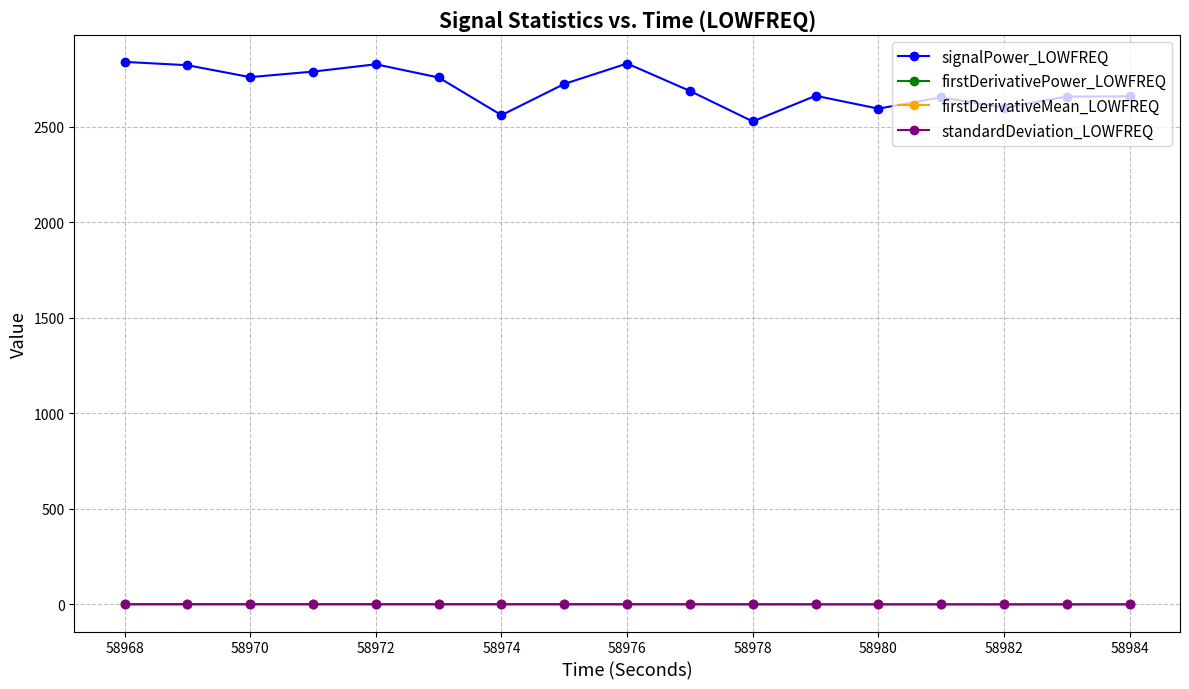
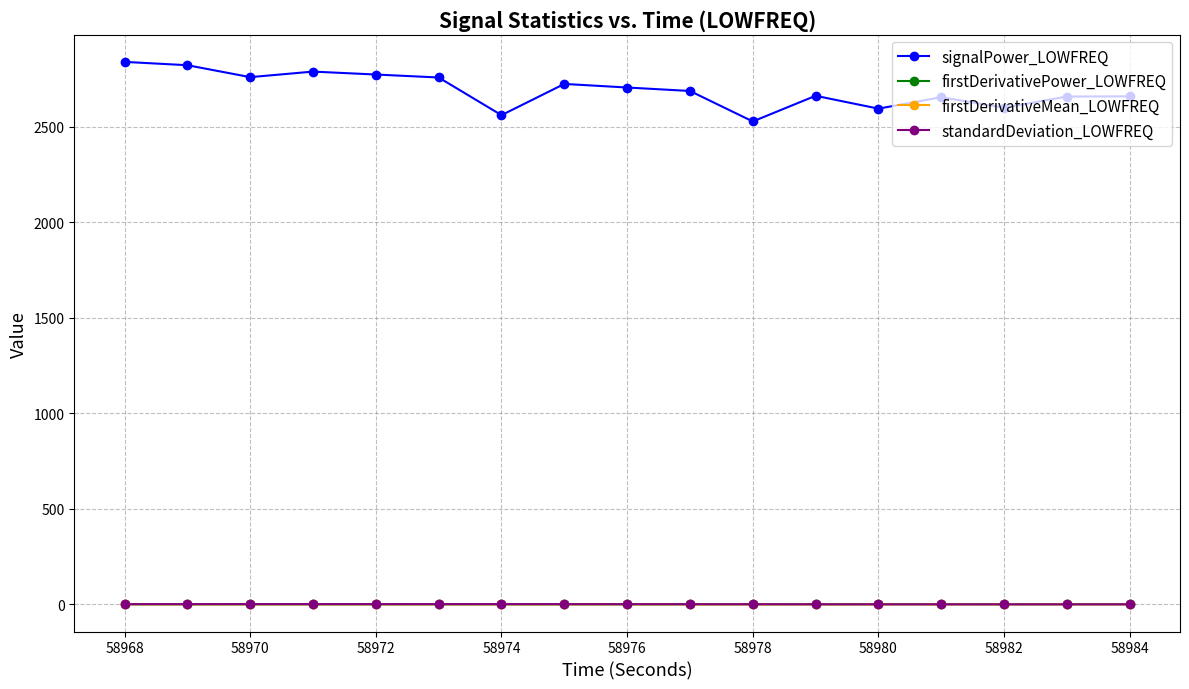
signalPower_LOWFREQ, 58972: 2830 -> 2770
signalPower_LOWFREQ, 58976: 2830 -> 2710
